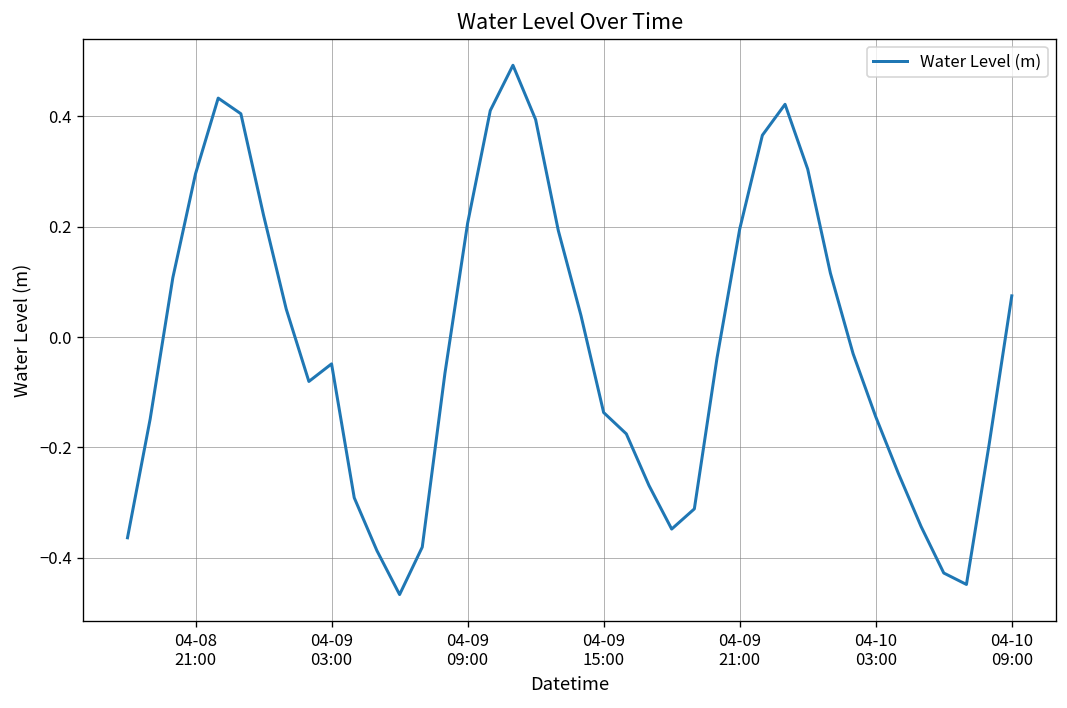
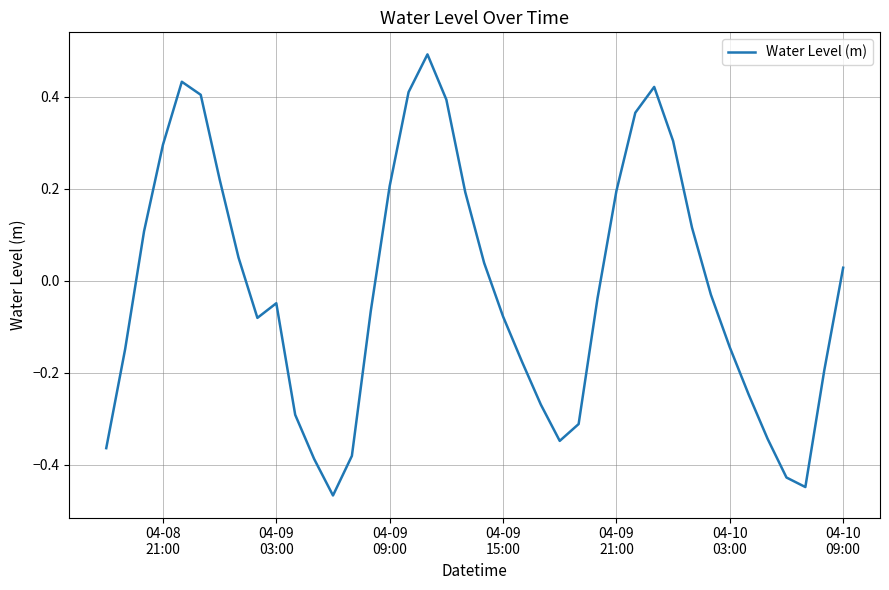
04-09 15:00: -0.14 -> -0.08
04-10 09:00: 0.07 -> 0.03
